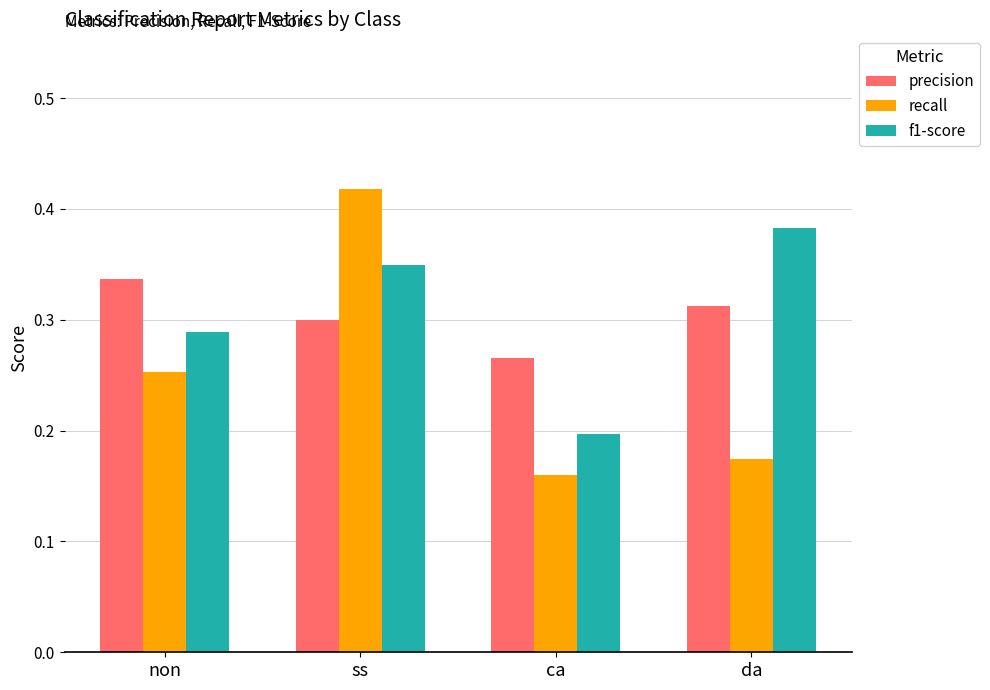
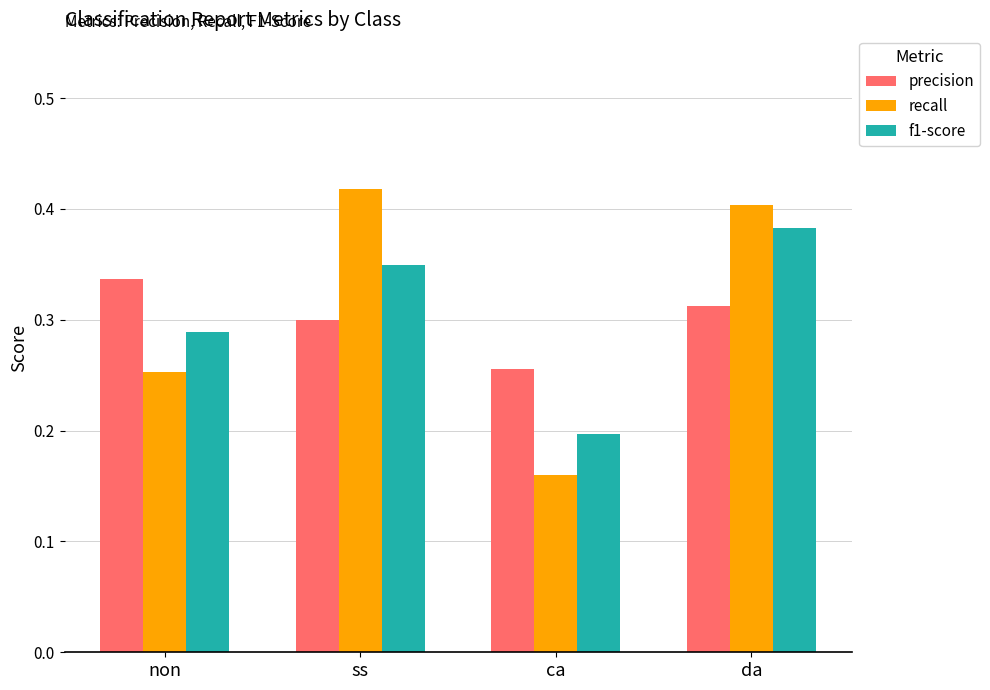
precision, ca: 0.266 -> 0.255
recall, da: 0.175 -> 0.404
